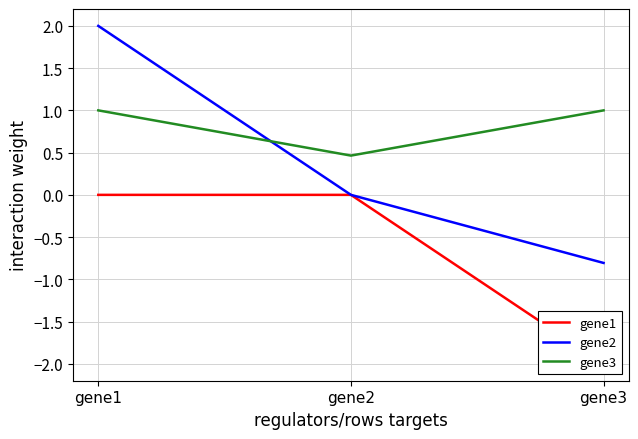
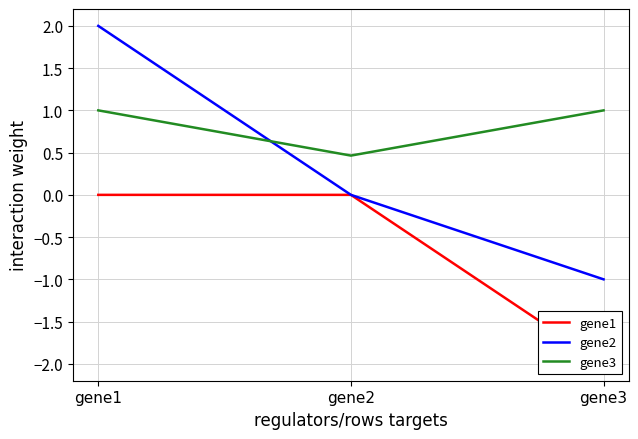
gene2, gene3: -0.8 -> -1.0
